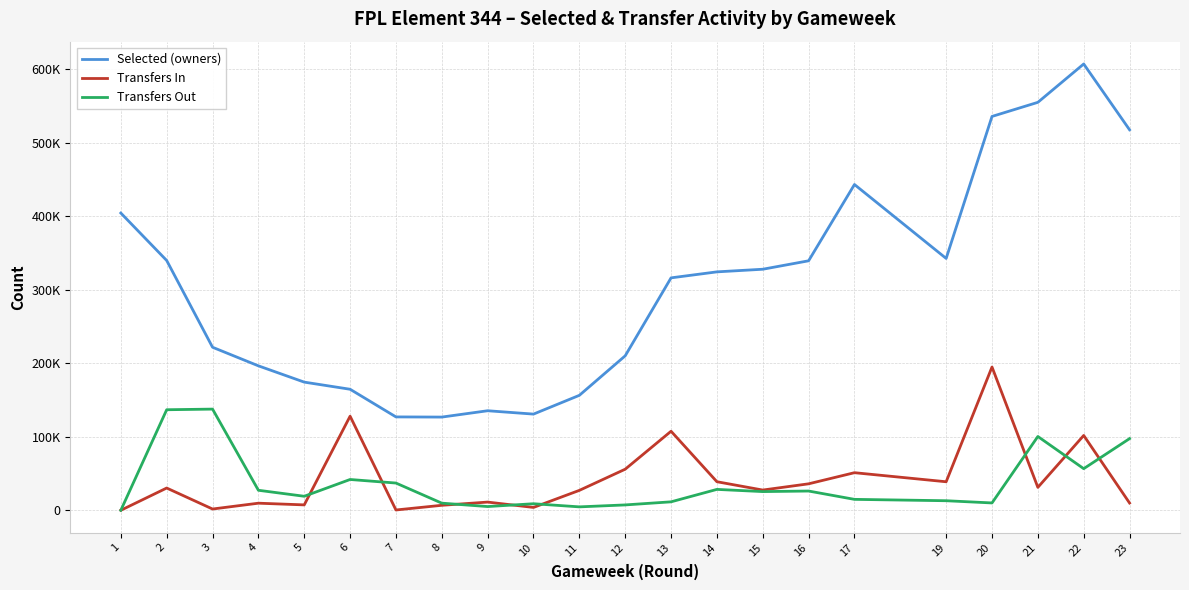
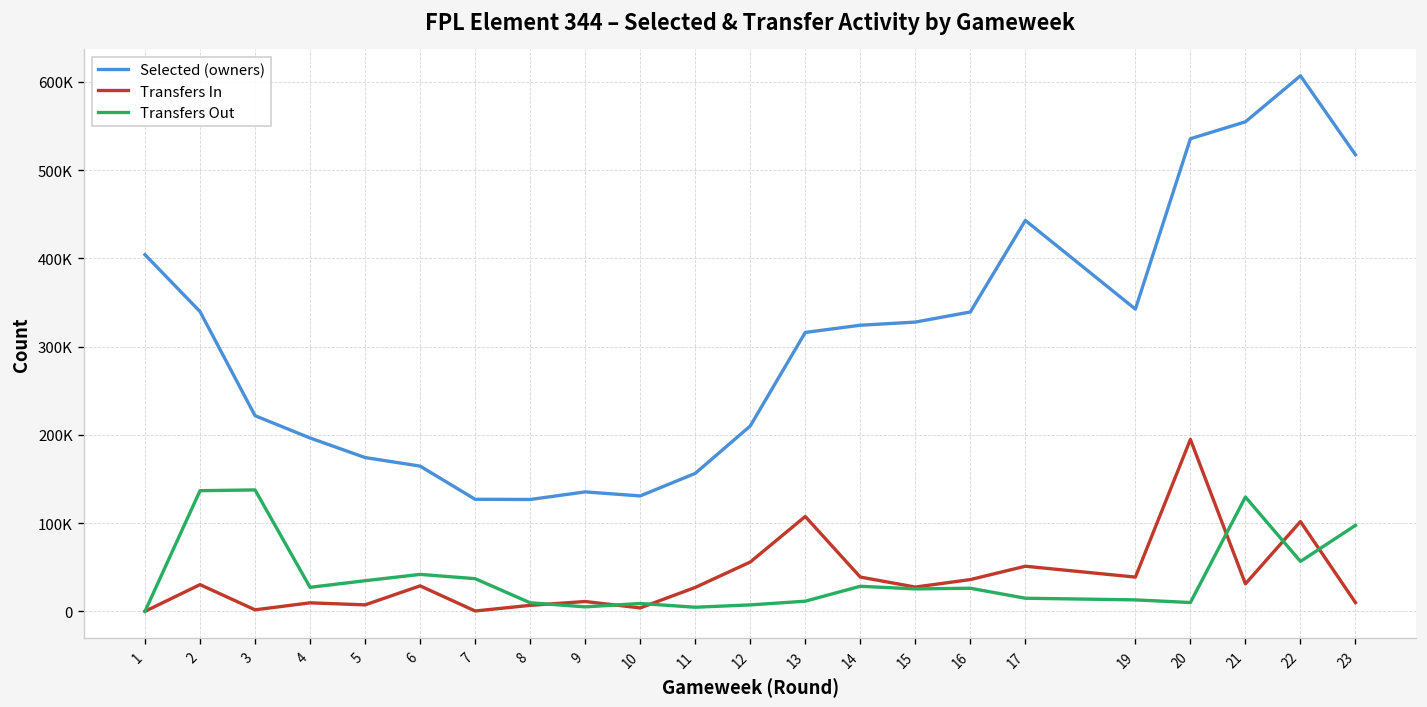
Transfers Out, 5: 20000 -> 30000
Transfers In, 6: 130000 -> 30000
Transfers Out, 21: 100000 -> 130000
